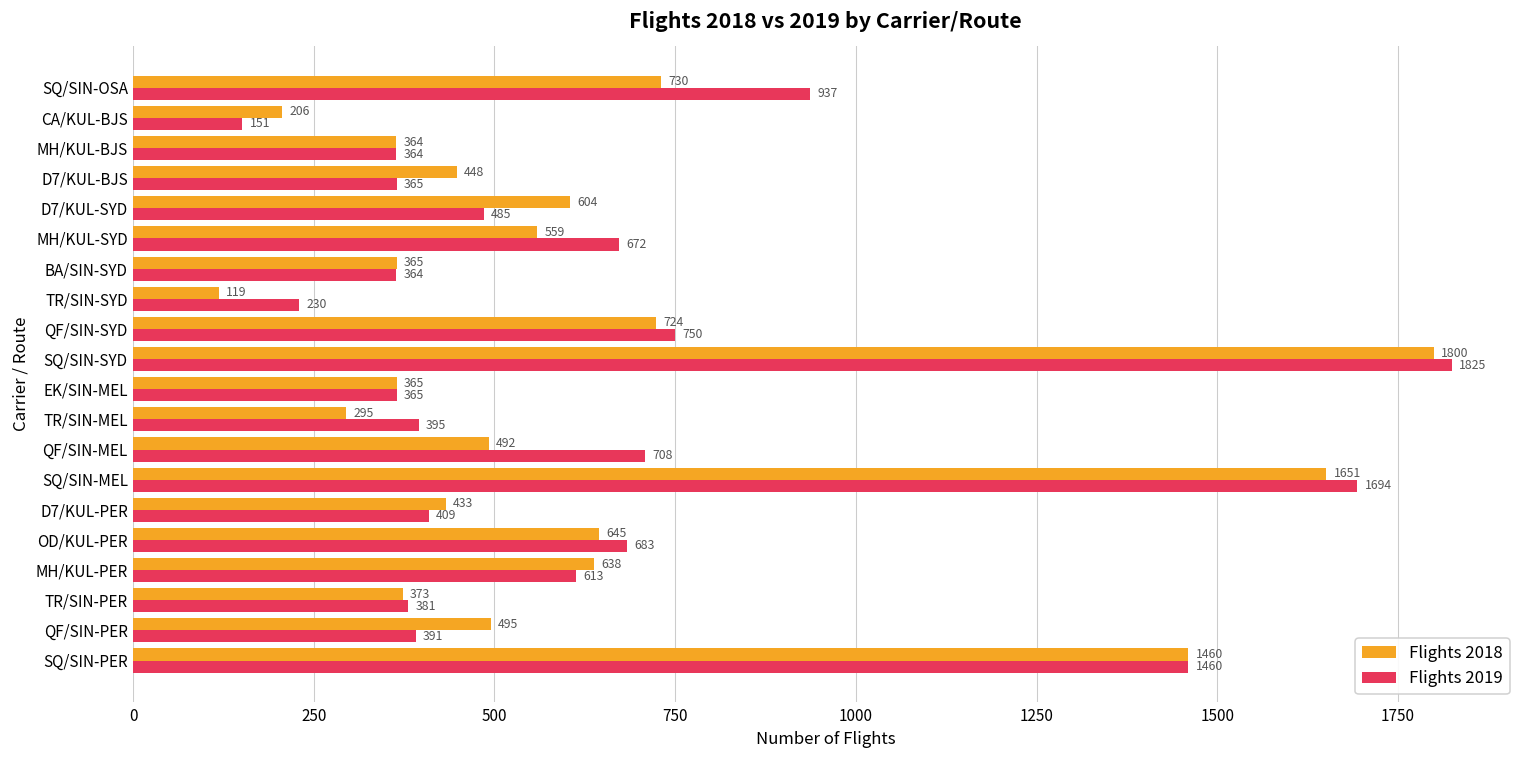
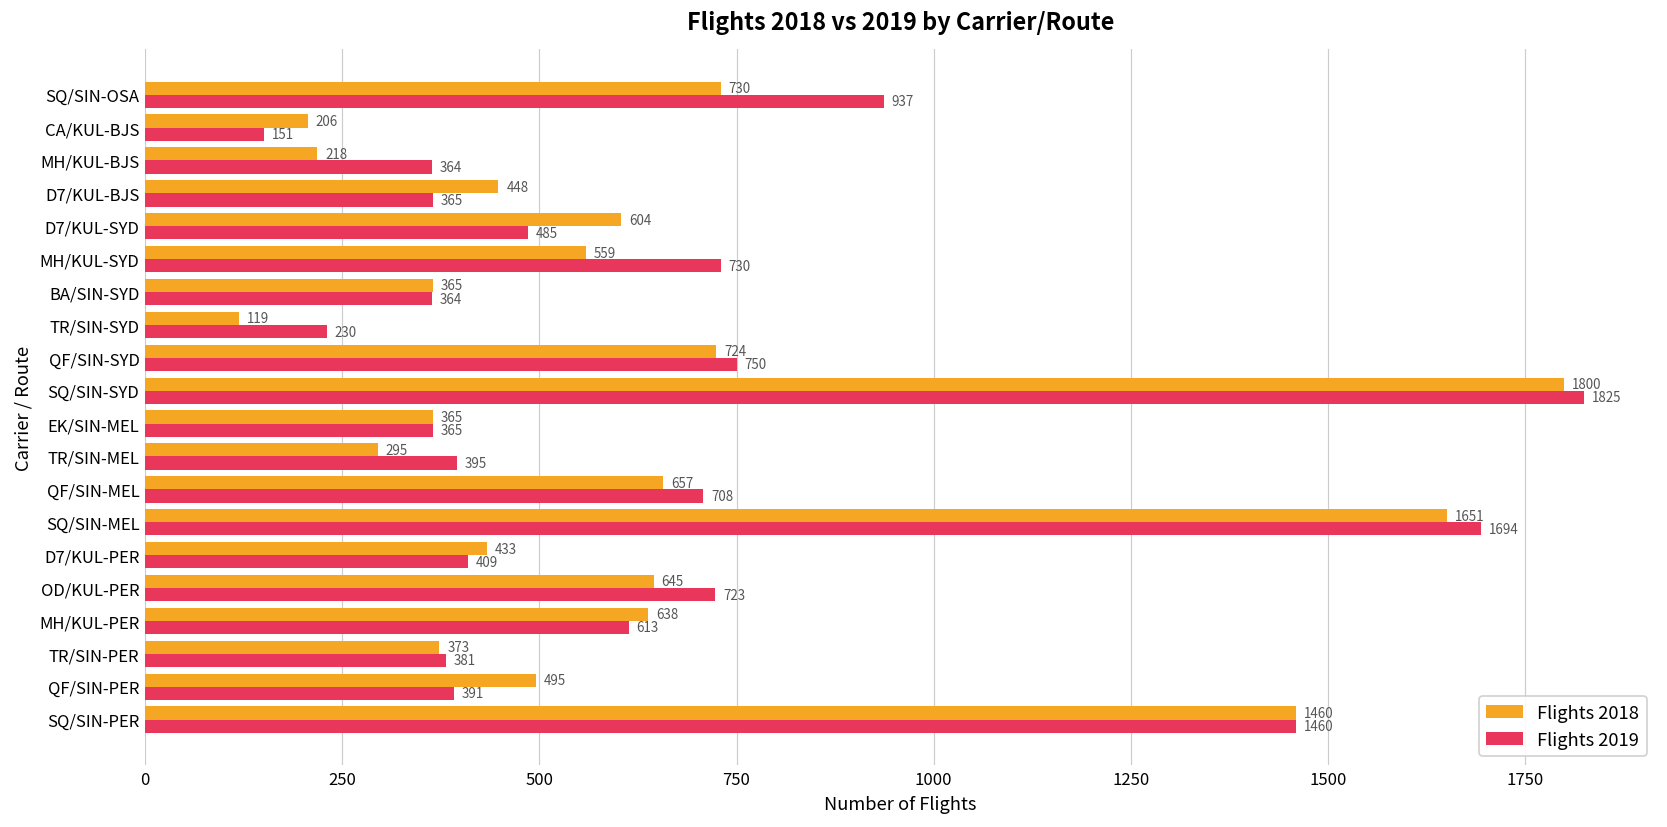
Flights 2018, MH/KUL-BJS: 364 -> 218
Flights 2019, MH/KUL-SYD: 672 -> 730
Flights 2018, QF/SIN-MEL: 492 -> 657
Flights 2019, OD/KUL-PER: 683 -> 723
